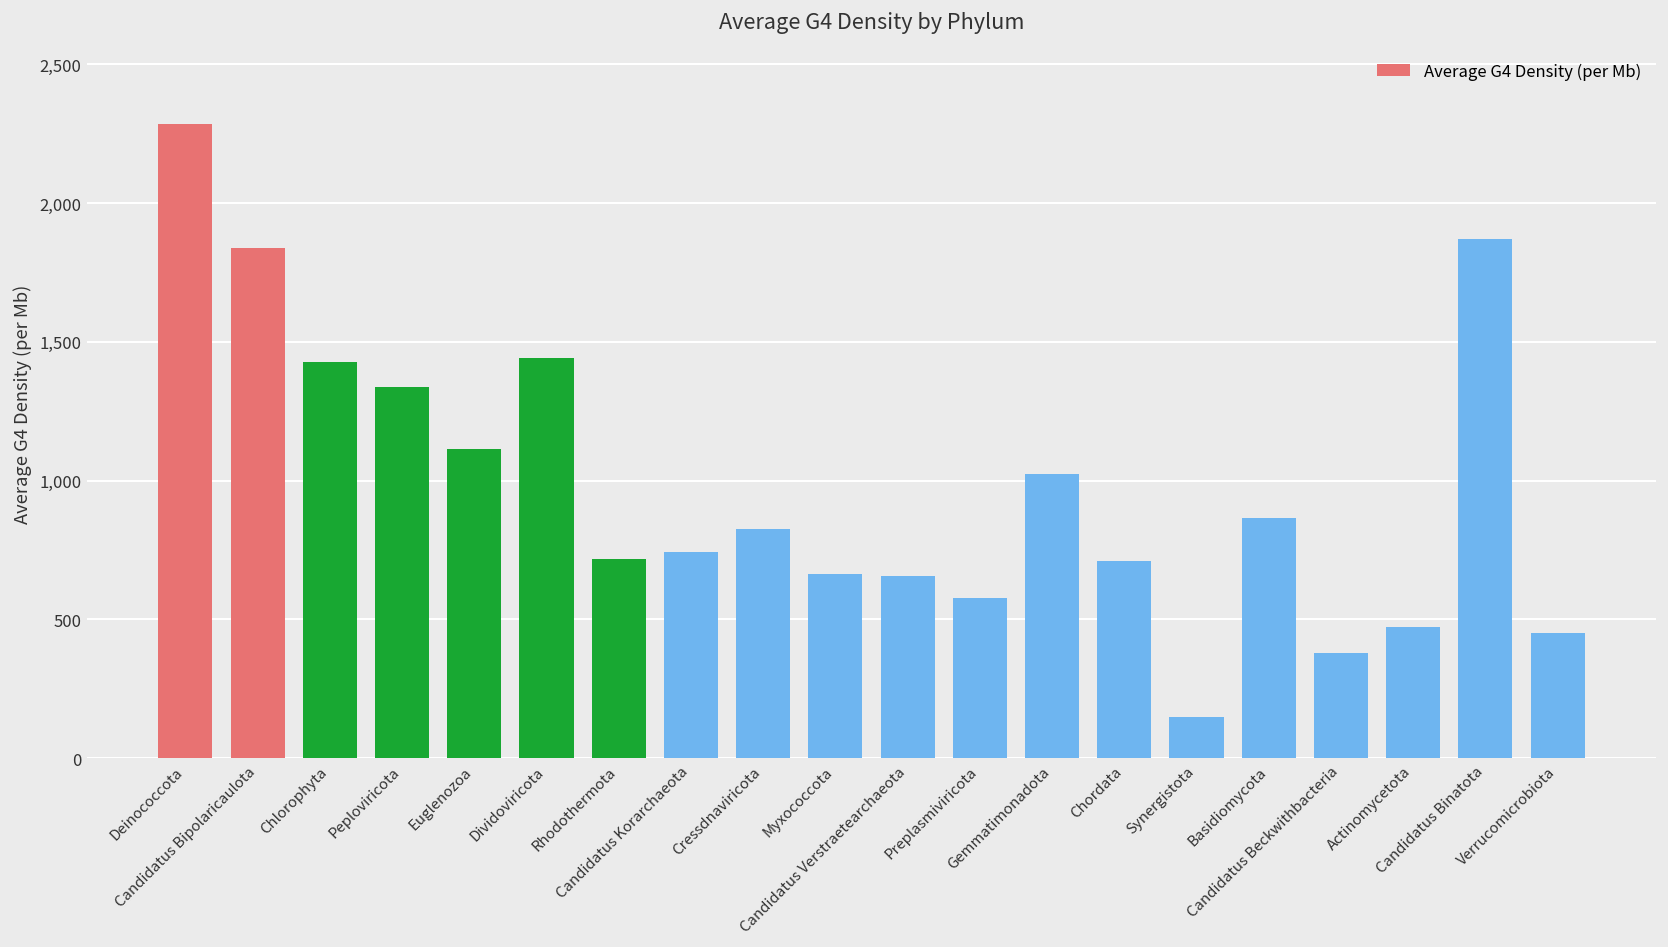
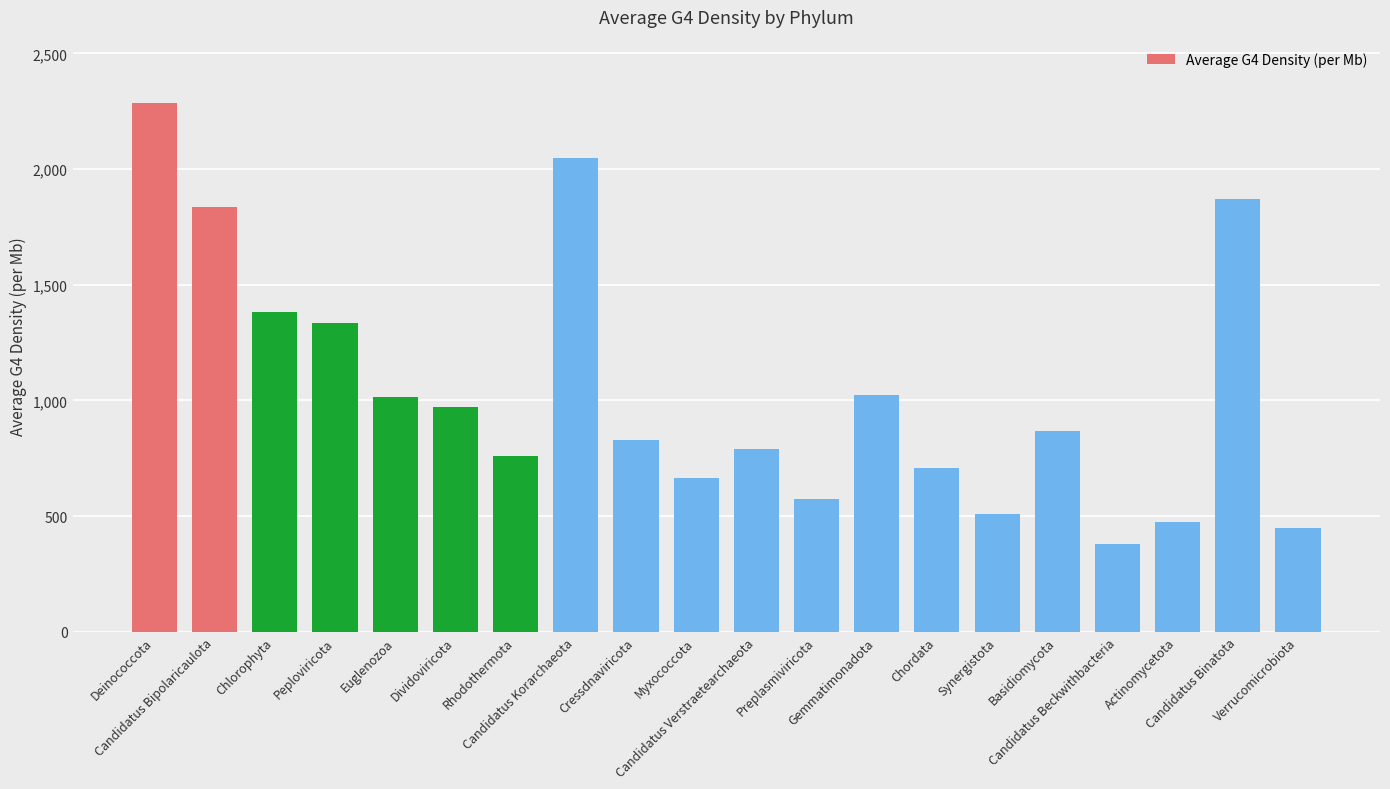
Chlorophyta: 1,430 -> 1,380
Euglenozoa: 1,110 -> 1,010
Dividoviricota: 1,440 -> 970
Rhodothermota: 720 -> 760
Candidatus Korarchaeota: 740 -> 2,050
Candidatus Verstraetearchaeota: 660 -> 790
Synergistota: 150 -> 510
